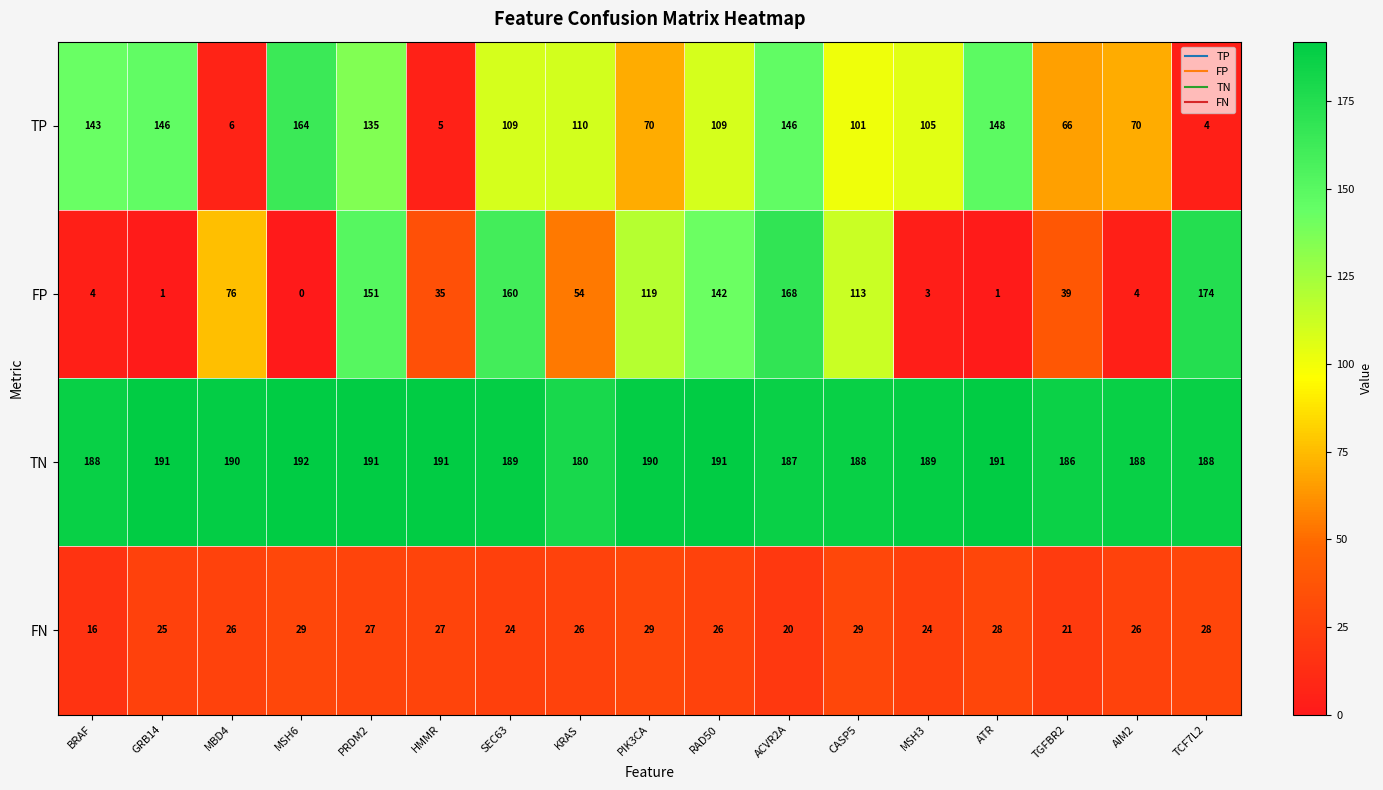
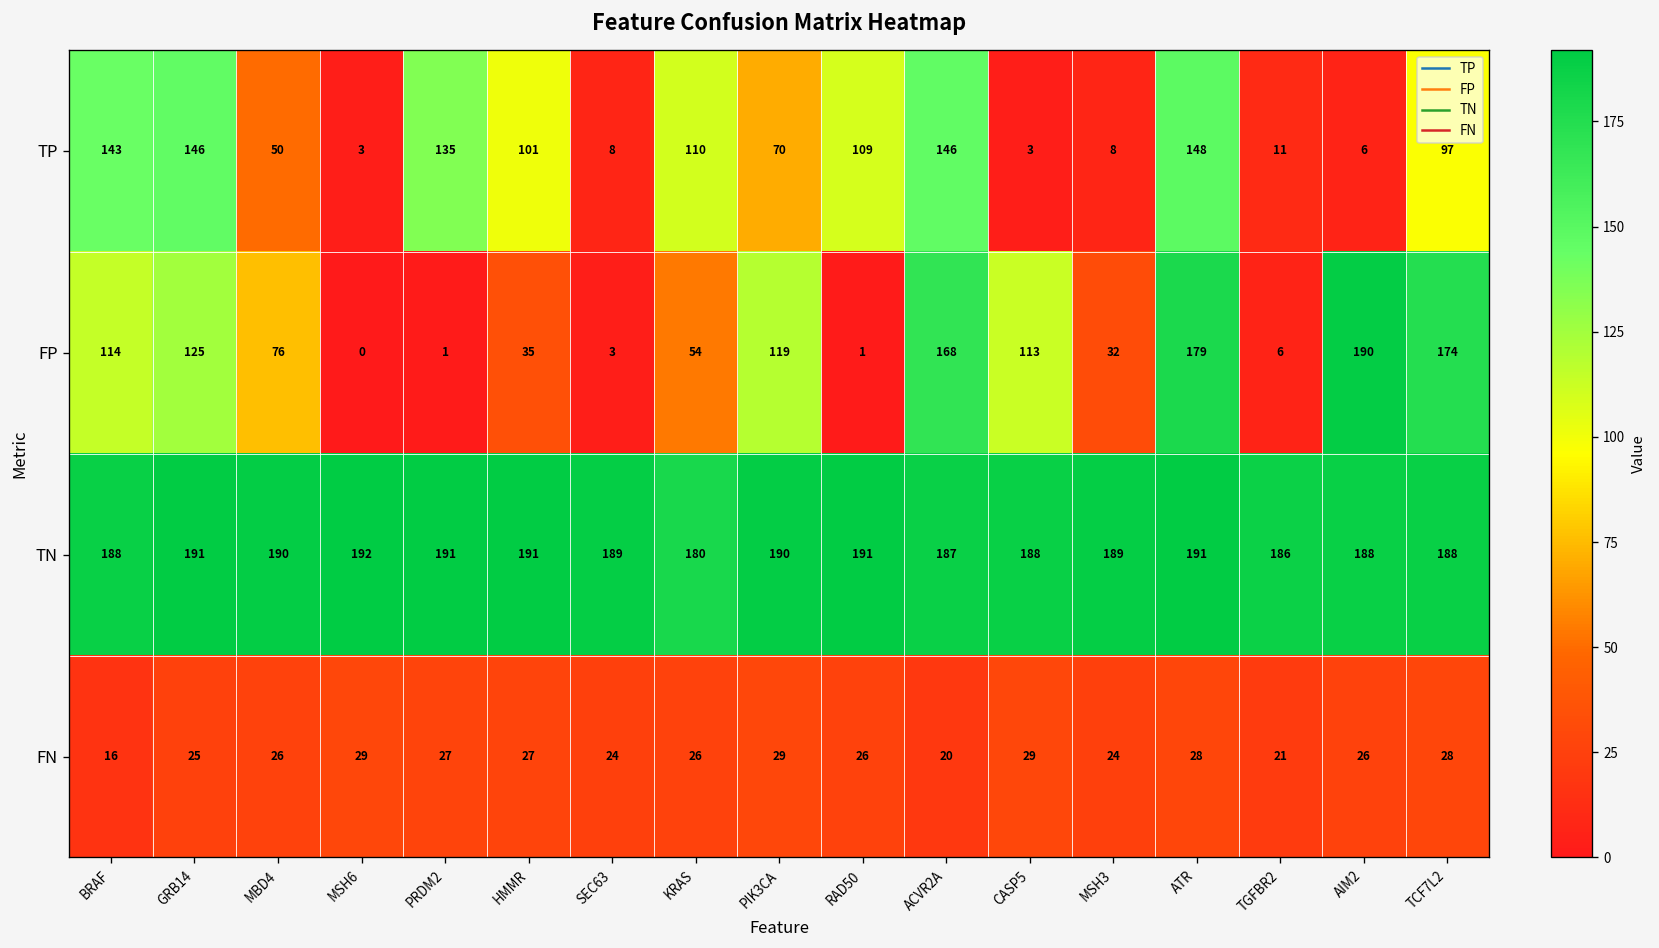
TP, MBD4: 6 -> 50
TP, MSH6: 164 -> 3
TP, HMMR: 5 -> 101
TP, SEC63: 109 -> 8
TP, CASP5: 101 -> 3
TP, MSH3: 105 -> 8
TP, TGFBR2: 66 -> 11
TP, AIM2: 70 -> 6
TP, TCF7L2: 4 -> 97
FP, BRAF: 4 -> 114
FP, GRB14: 1 -> 125
FP, PRDM2: 151 -> 1
FP, SEC63: 160 -> 3
FP, RAD50: 142 -> 1
FP, MSH3: 3 -> 32
FP, ATR: 1 -> 179
FP, TGFBR2: 39 -> 6
FP, AIM2: 4 -> 190
